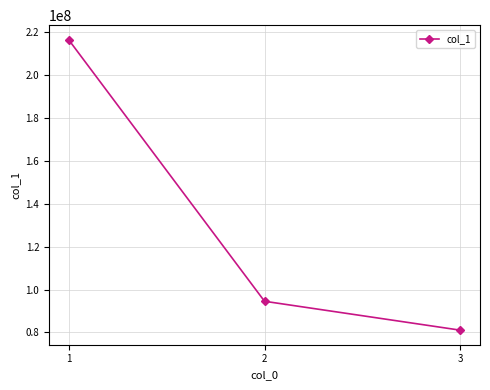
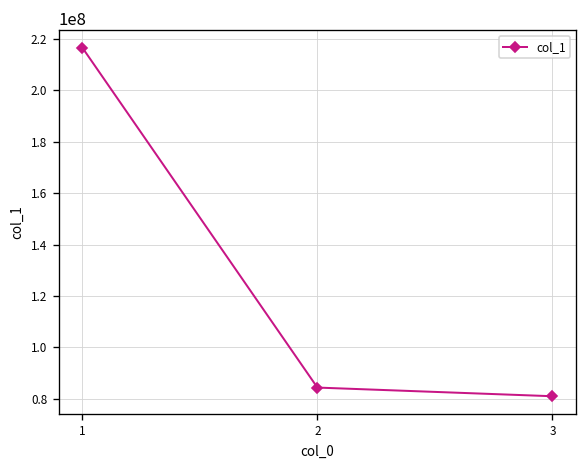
2: 95000000 -> 84000000
